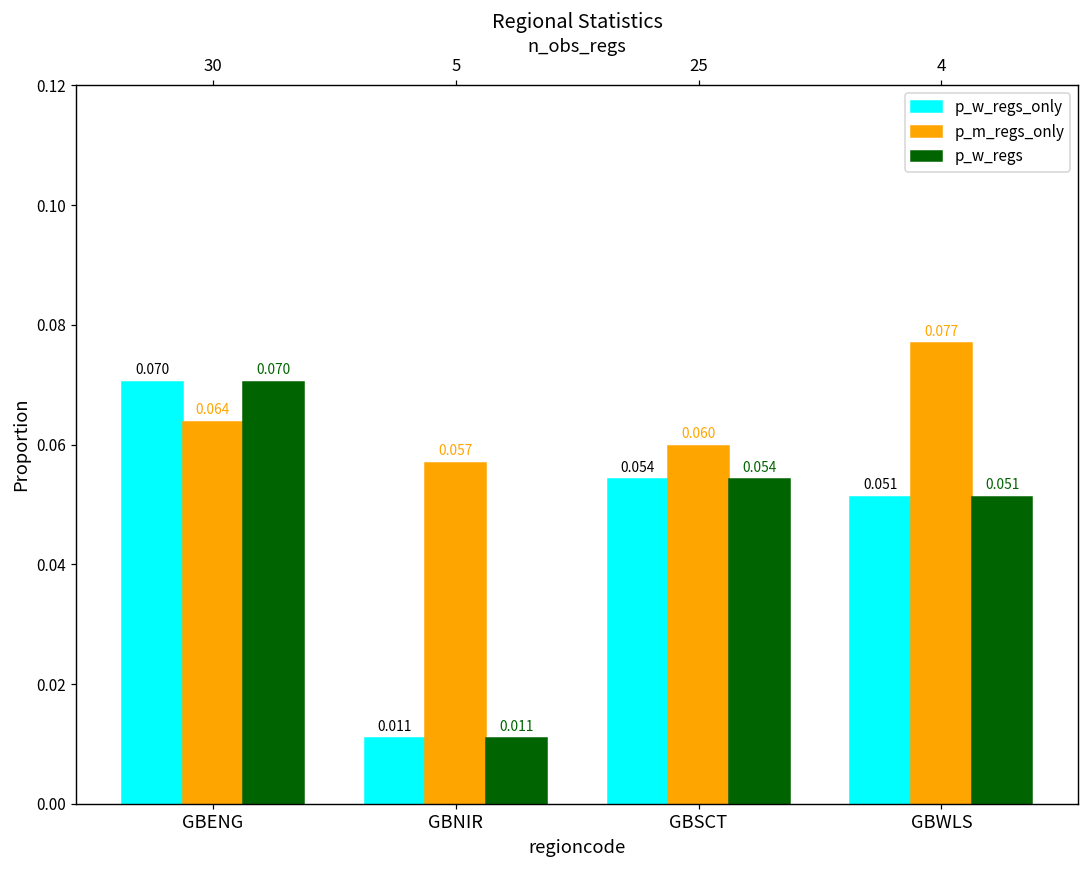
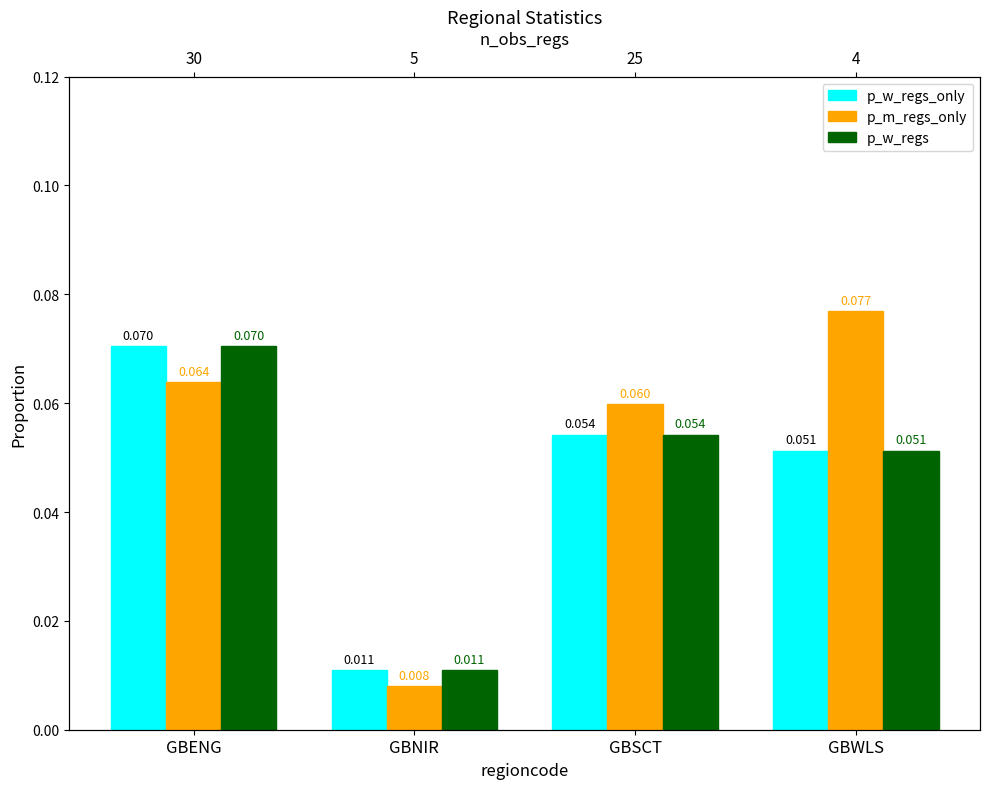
p_m_regs_only, GBNIR: 0.057 -> 0.008
